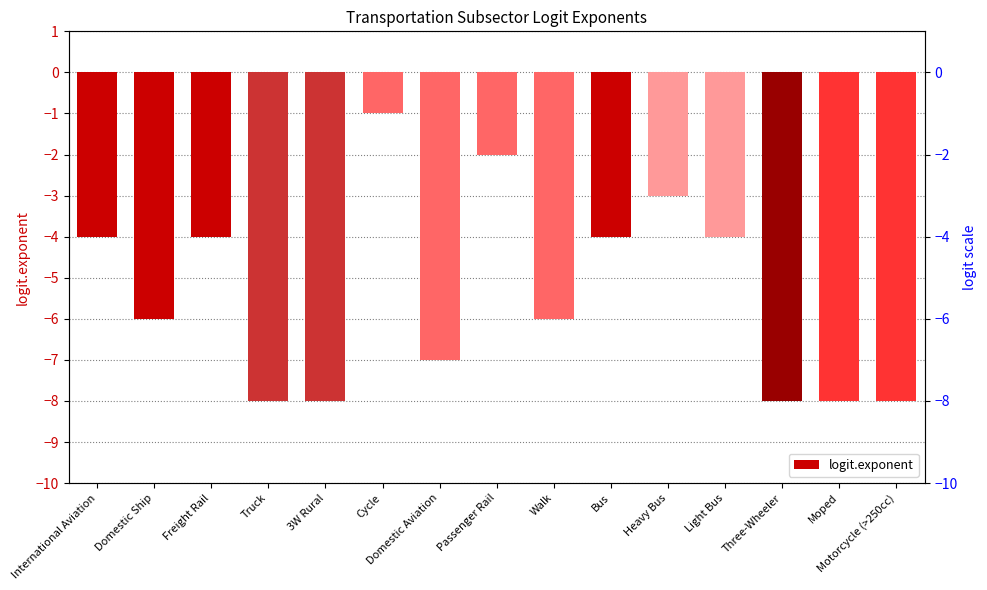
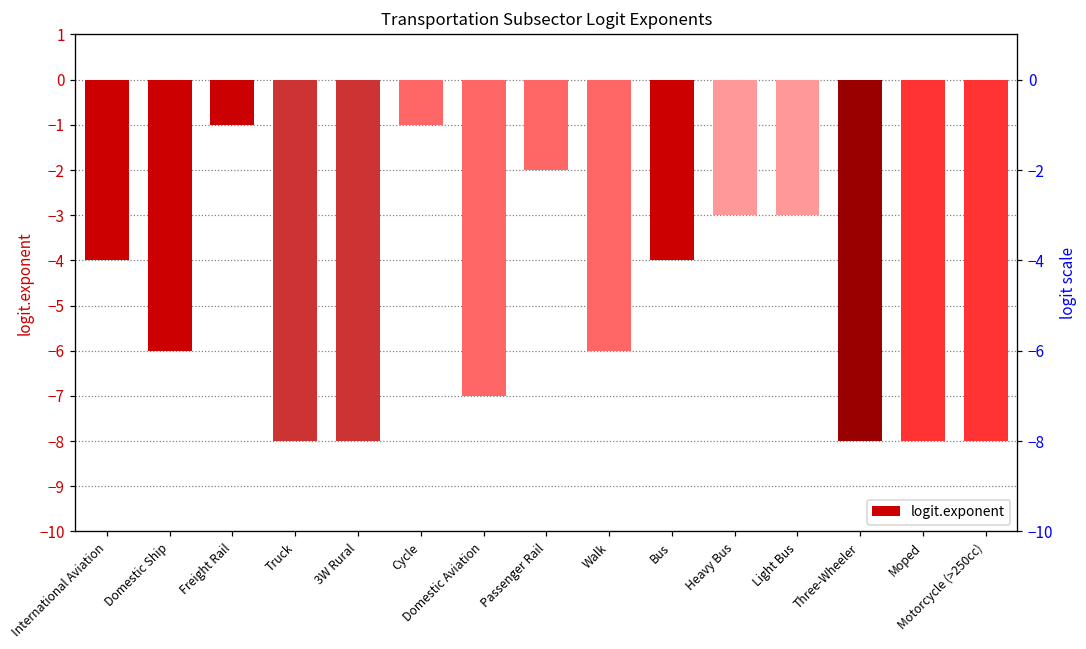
Freight Rail: -4 -> -1
Light Bus: -4 -> -3
